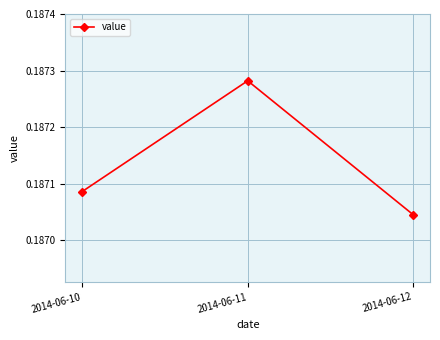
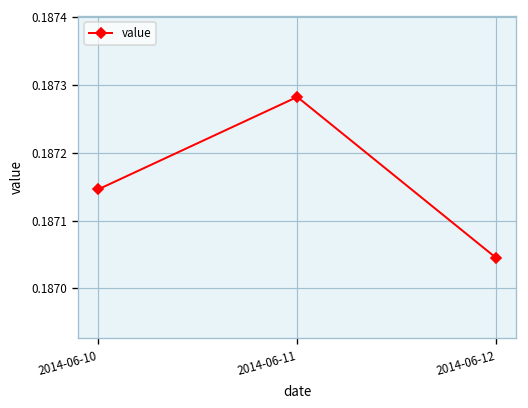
2014-06-10: 0.18709 -> 0.18715
